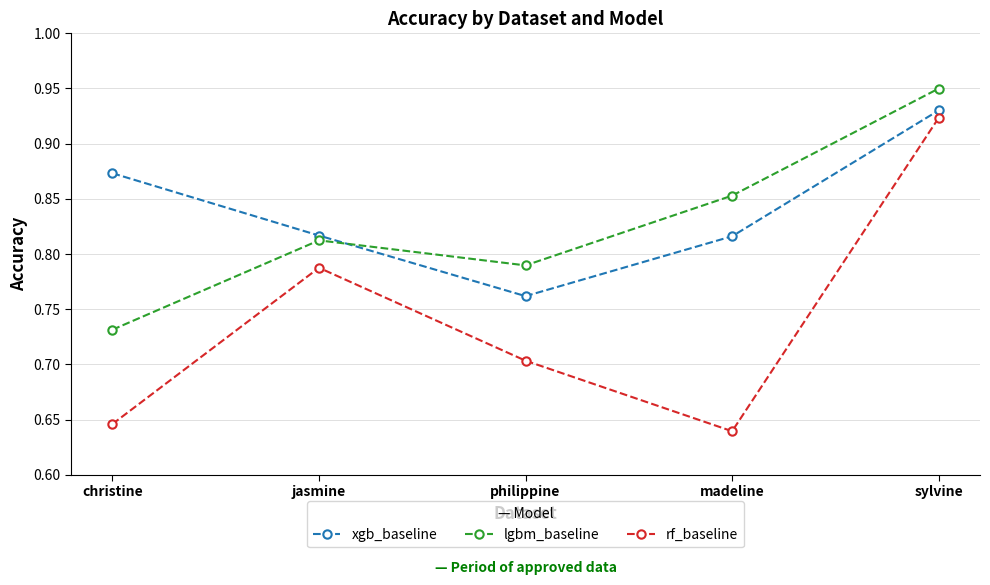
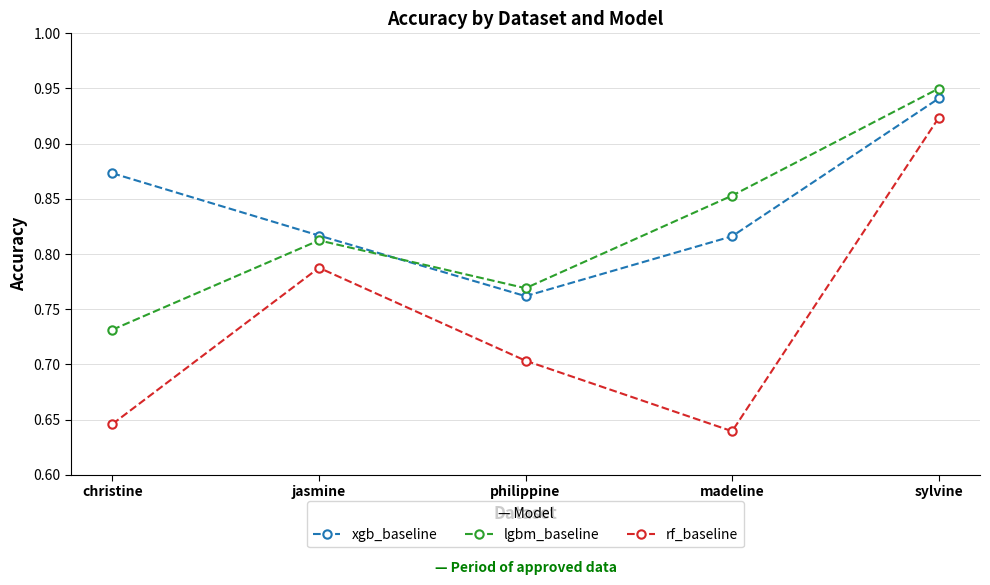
lgbm_baseline, philippine: 0.790 -> 0.769
xgb_baseline, sylvine: 0.930 -> 0.941
